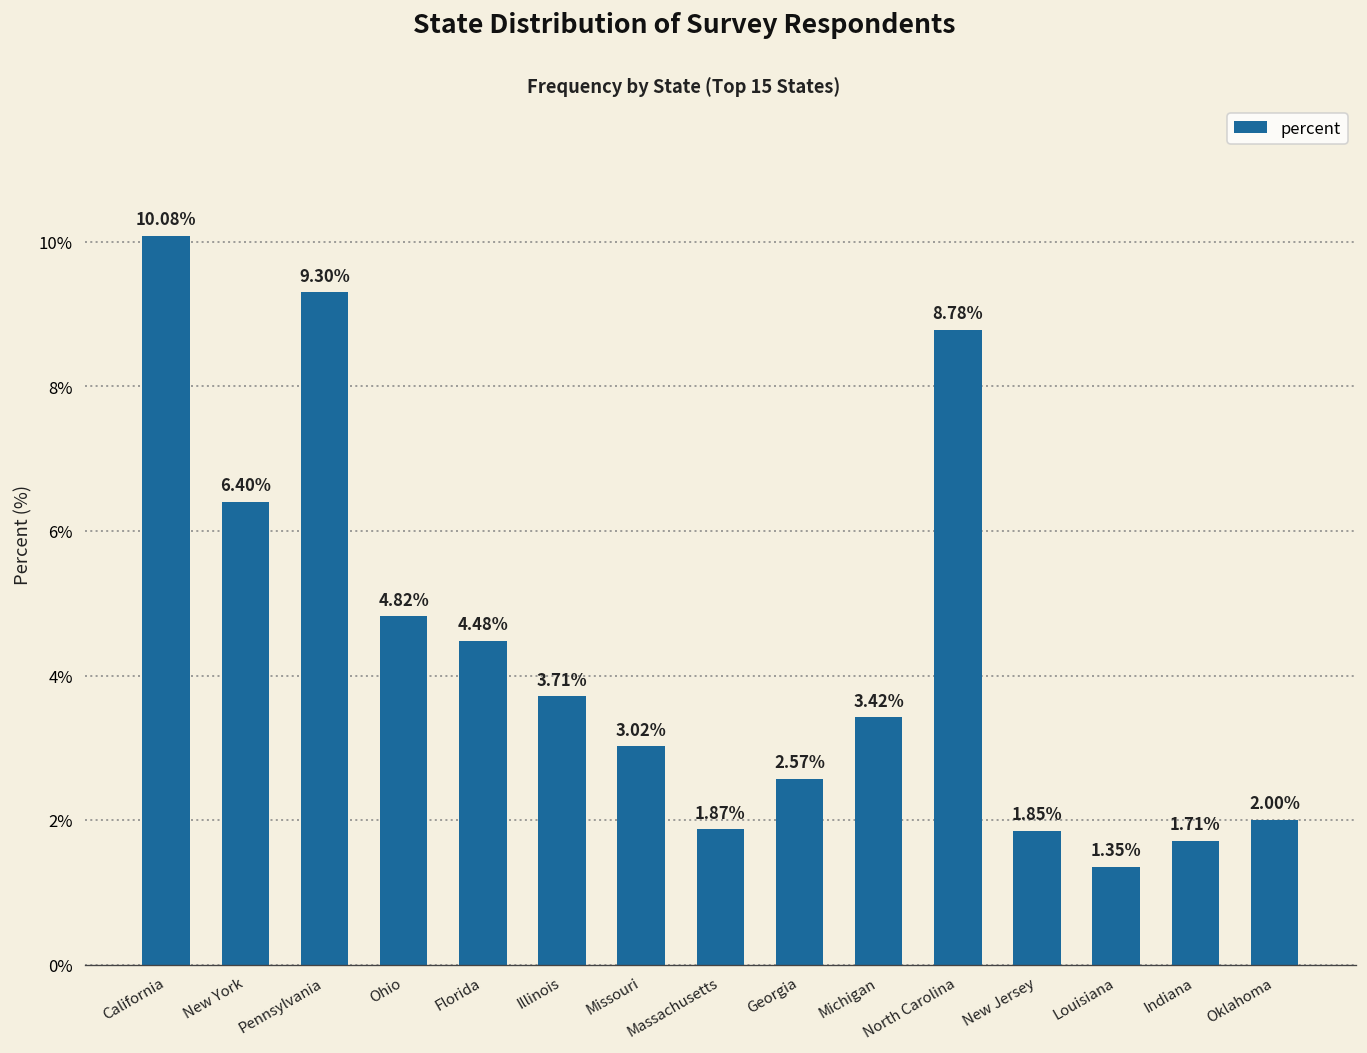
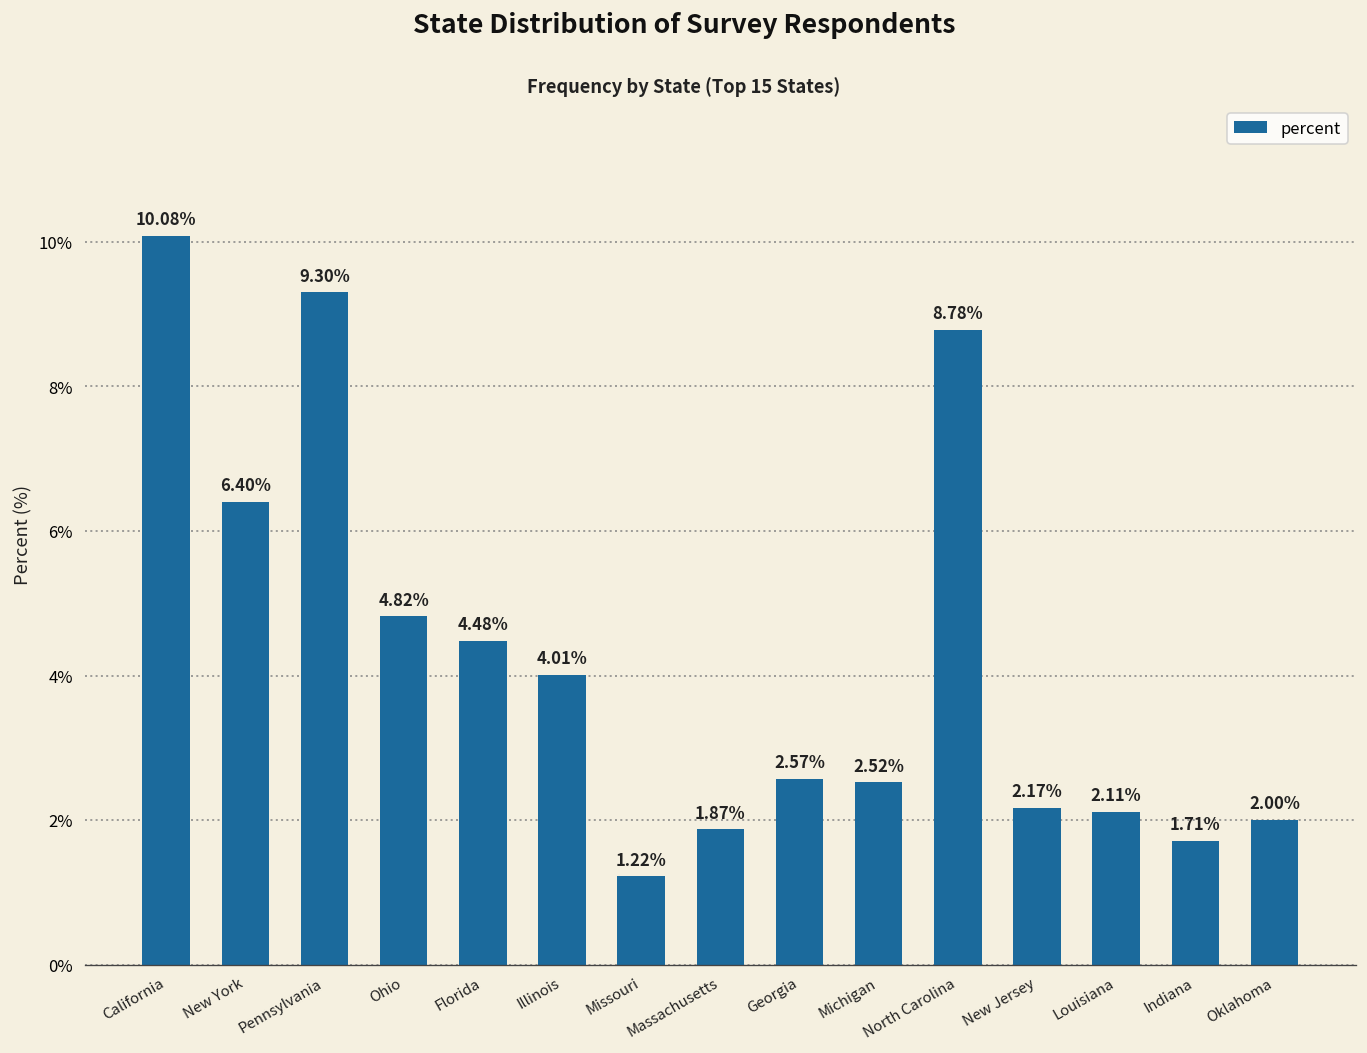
Illinois: 3.71% -> 4.01%
Missouri: 3.02% -> 1.22%
Michigan: 3.42% -> 2.52%
New Jersey: 1.85% -> 2.17%
Louisiana: 1.35% -> 2.11%
